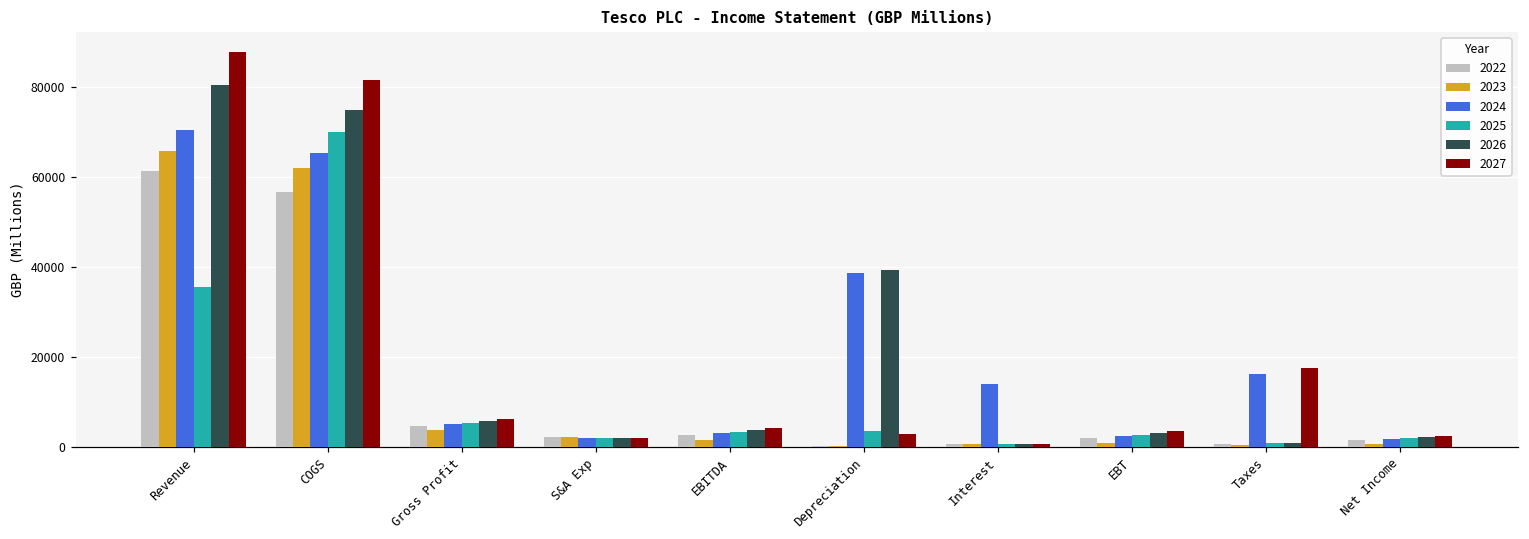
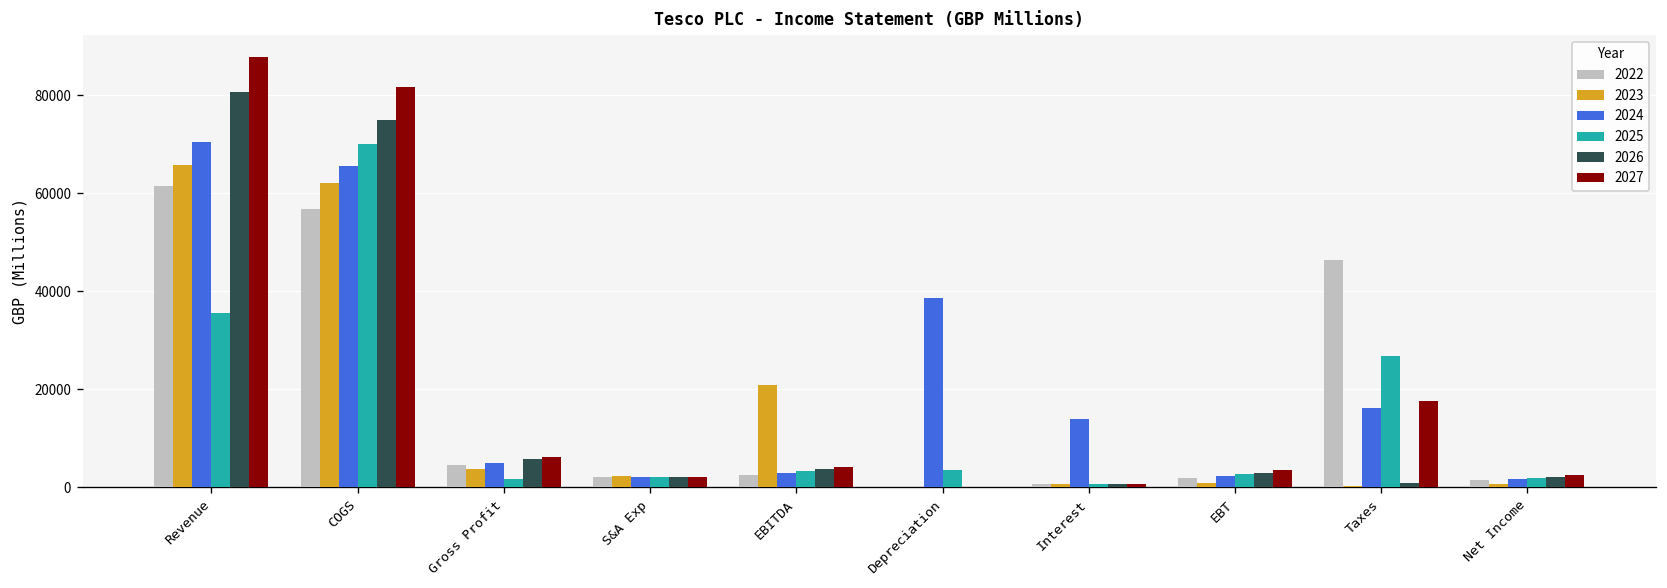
2025, Gross Profit: 5000 -> 2000
2023, EBITDA: 2000 -> 21000
2026, Depreciation: 39000 -> 0
2027, Depreciation: 3000 -> 0
2022, Taxes: 1000 -> 46000
2025, Taxes: 1000 -> 27000
